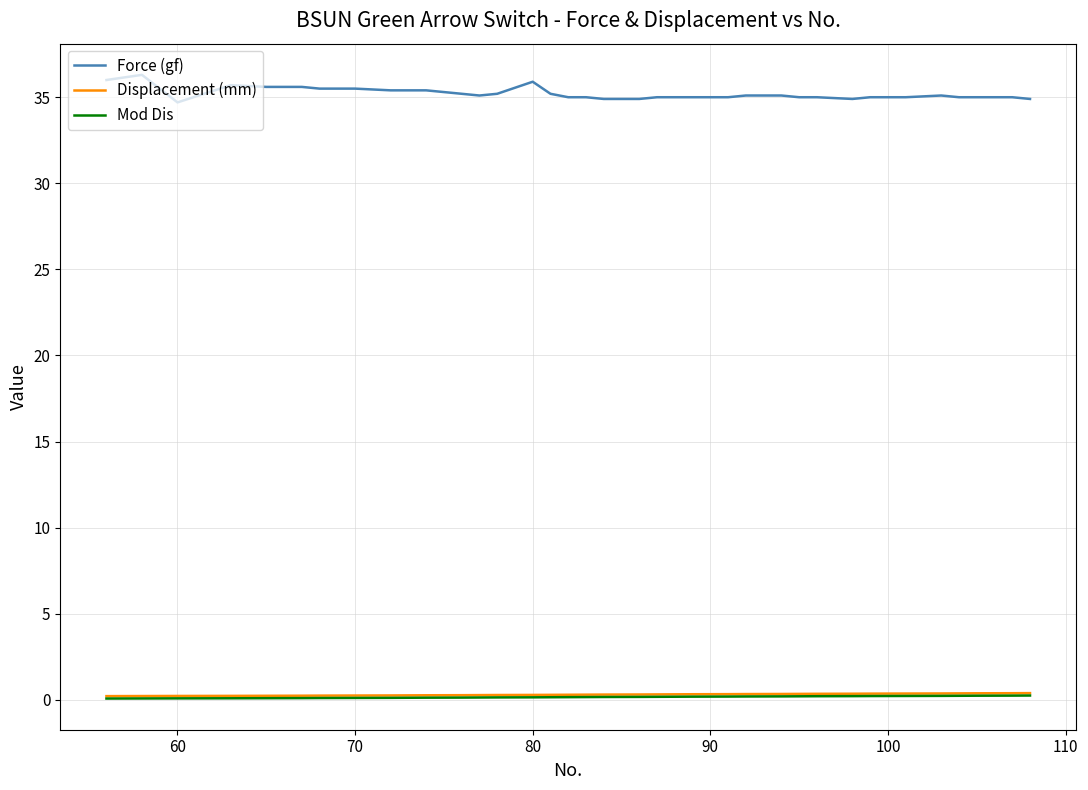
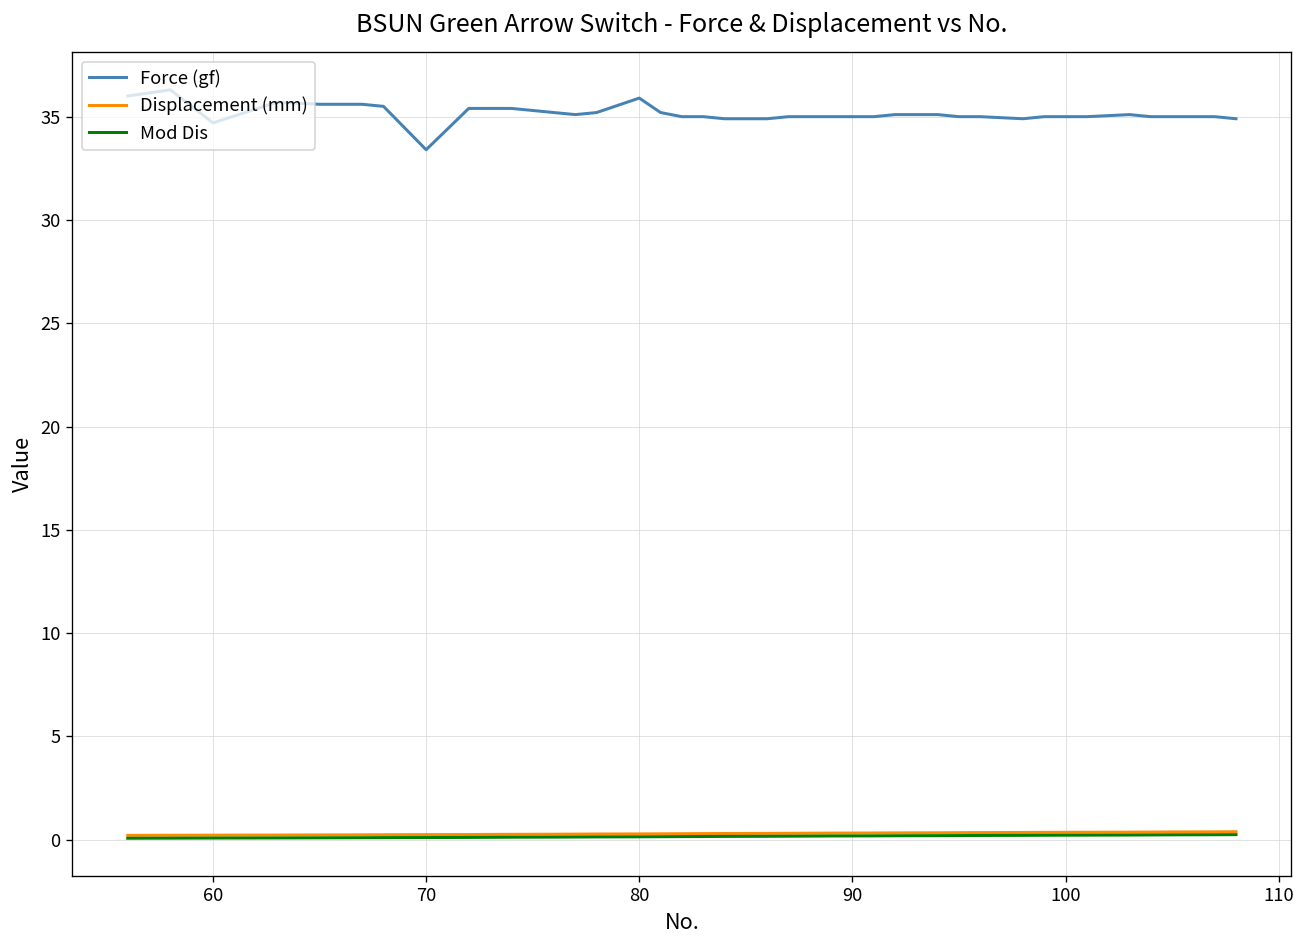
Force (gf), 70: 35.5 -> 33.4
